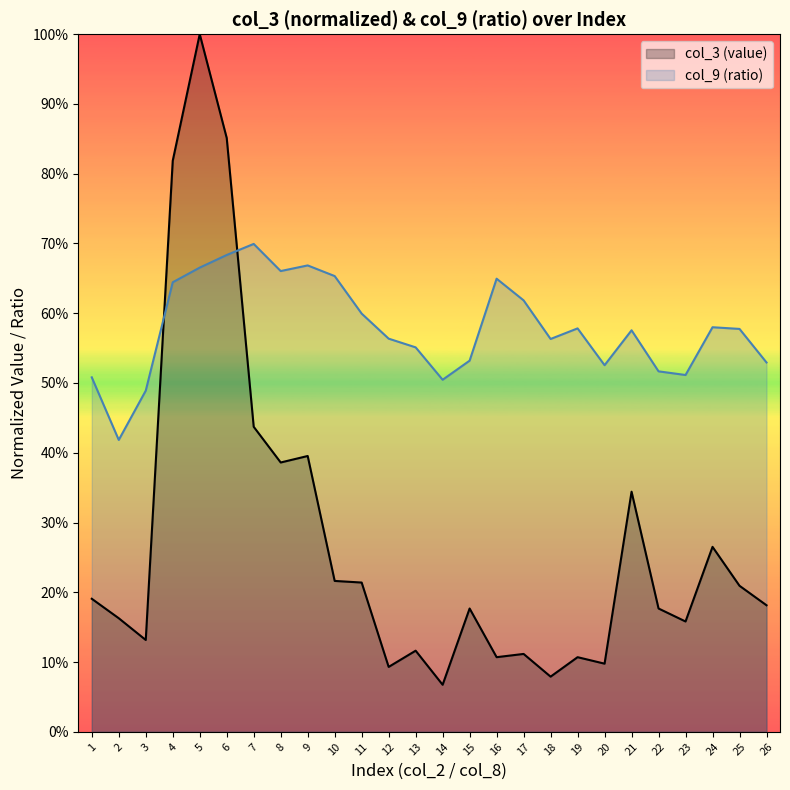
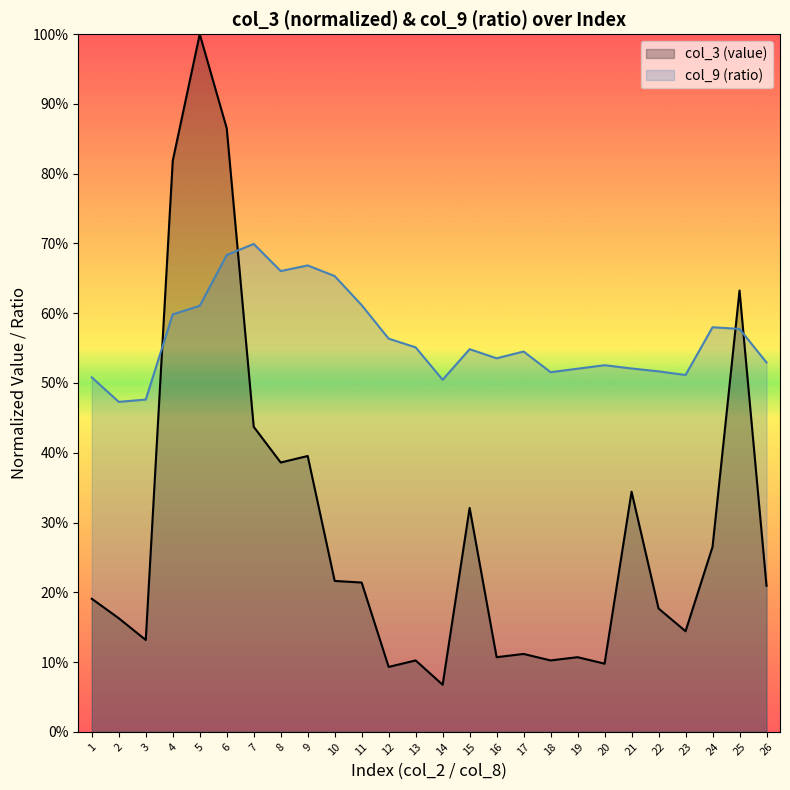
col_9 (ratio), 2: 42% -> 47%
col_9 (ratio), 3: 49% -> 48%
col_9 (ratio), 4: 64% -> 60%
col_9 (ratio), 5: 67% -> 61%
col_3 (value), 6: 85% -> 87%
col_9 (ratio), 11: 60% -> 61%
col_3 (value), 13: 12% -> 10%
col_3 (value), 15: 18% -> 32%
col_9 (ratio), 15: 53% -> 55%
col_9 (ratio), 16: 65% -> 54%
col_9 (ratio), 17: 62% -> 55%
col_3 (value), 18: 8% -> 10%
col_9 (ratio), 18: 56% -> 52%
col_9 (ratio), 19: 58% -> 52%
col_9 (ratio), 21: 58% -> 52%
col_3 (value), 23: 16% -> 14%
col_3 (value), 25: 21% -> 63%
col_3 (value), 26: 18% -> 21%
